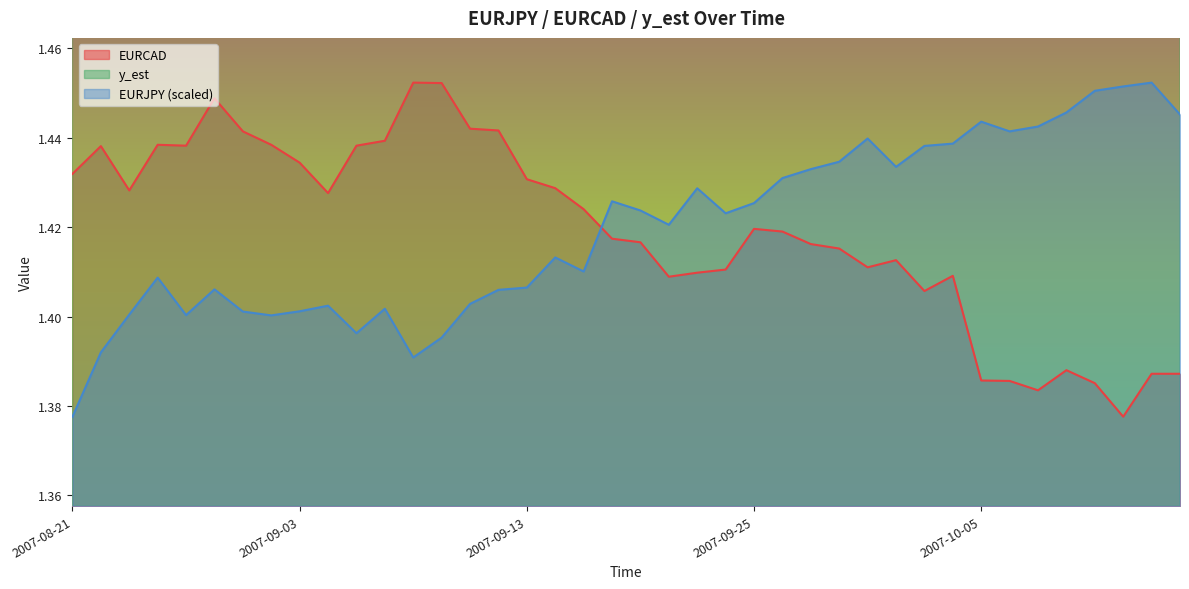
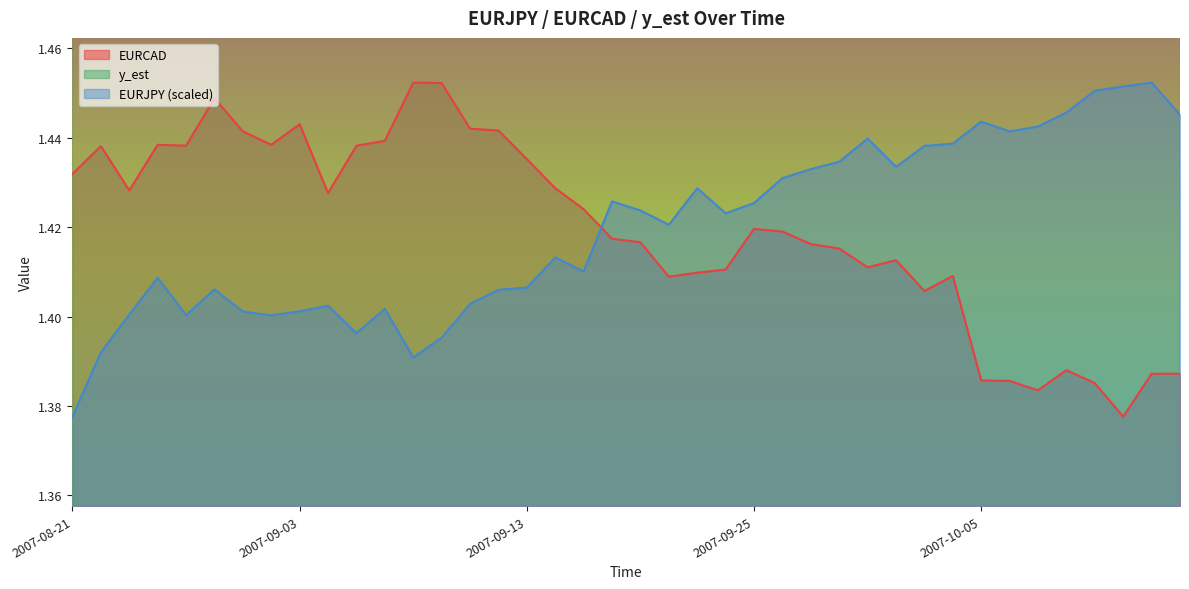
EURCAD, 2007-09-03: 1.434 -> 1.443
EURCAD, 2007-09-13: 1.431 -> 1.435
